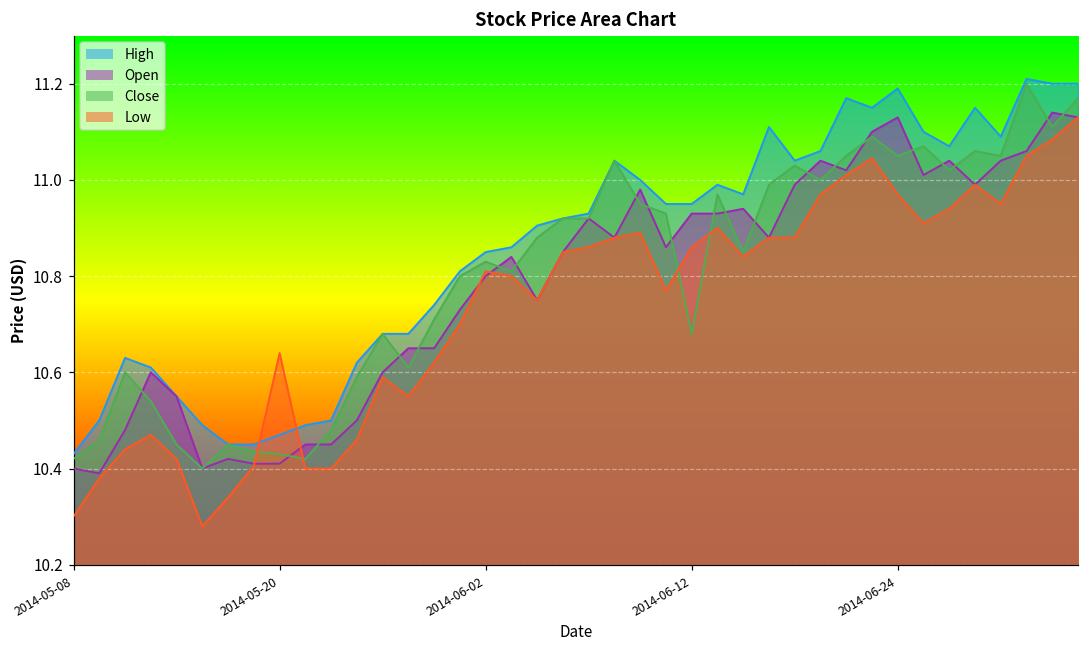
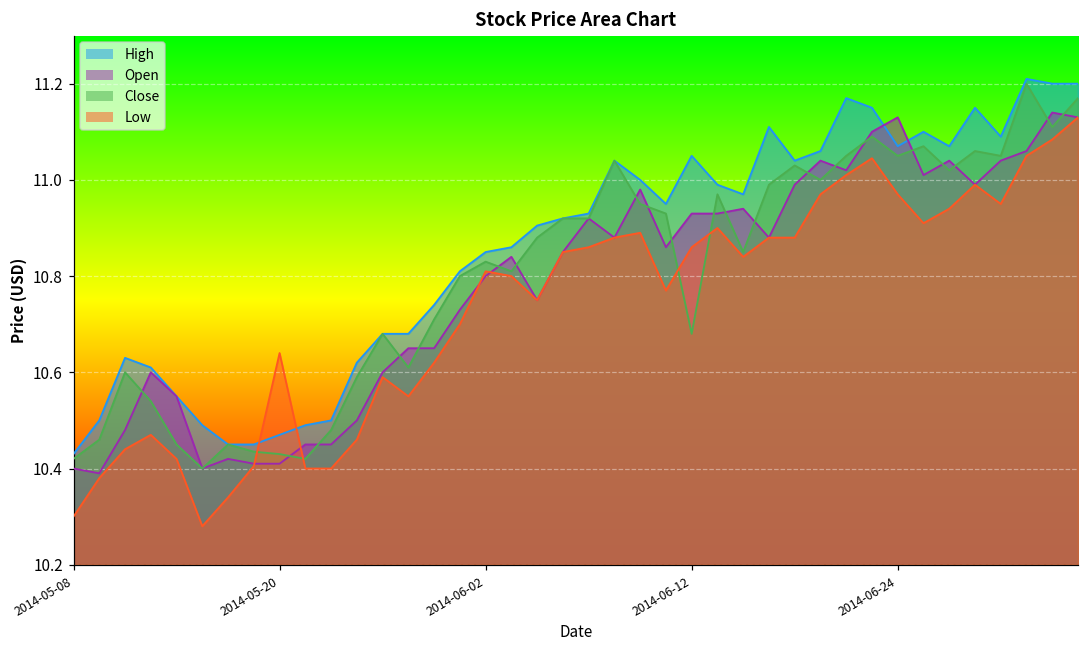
High, 2014-06-12: 10.95 -> 11.05
High, 2014-06-24: 11.19 -> 11.07
